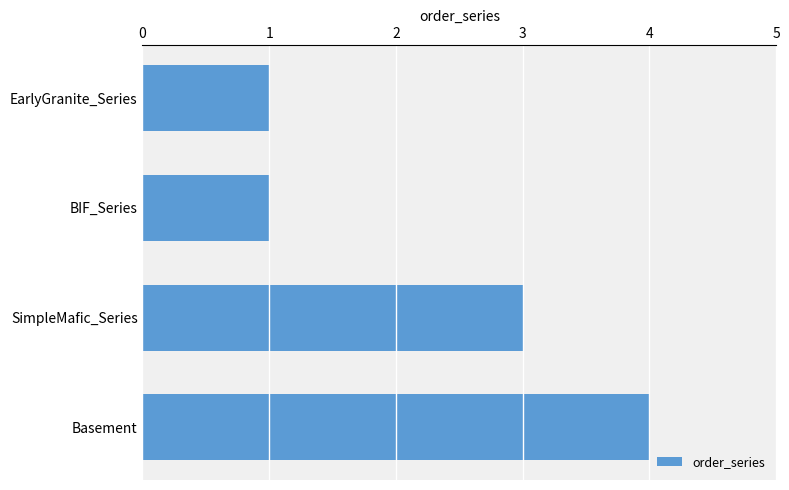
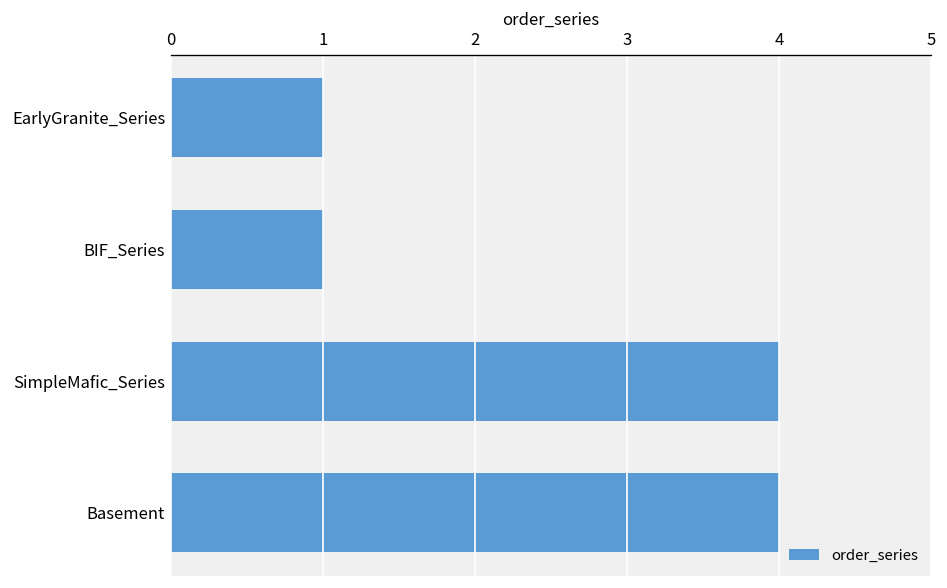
SimpleMafic_Series: 3 -> 4
